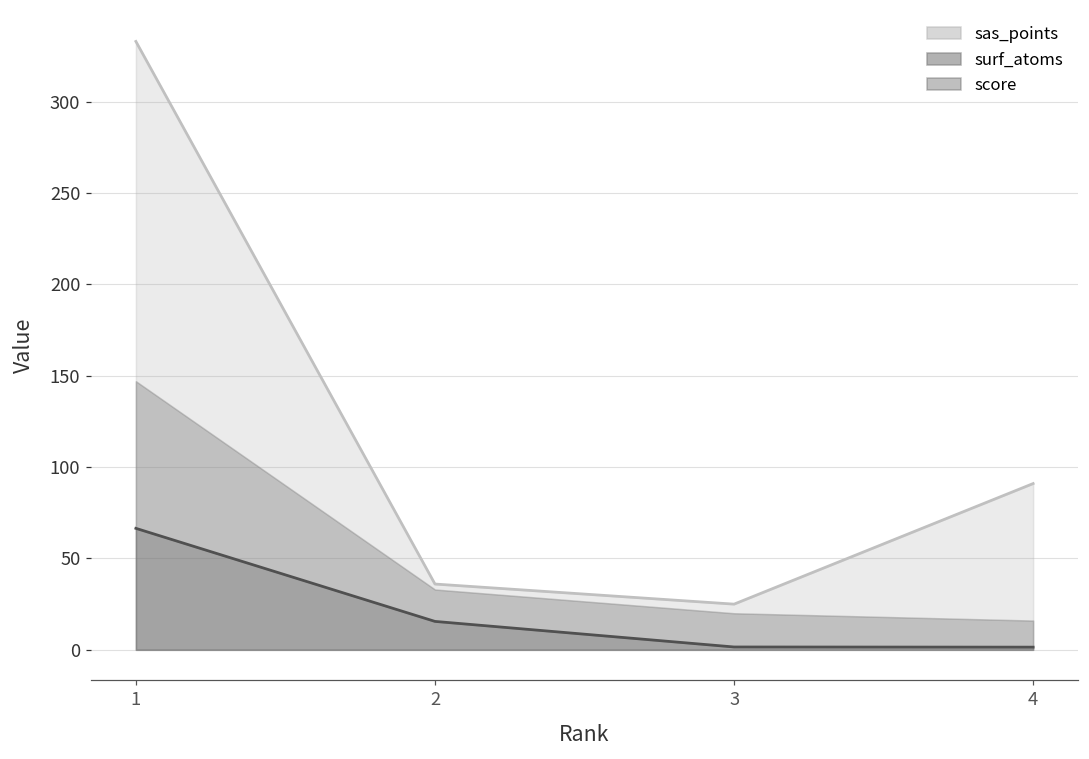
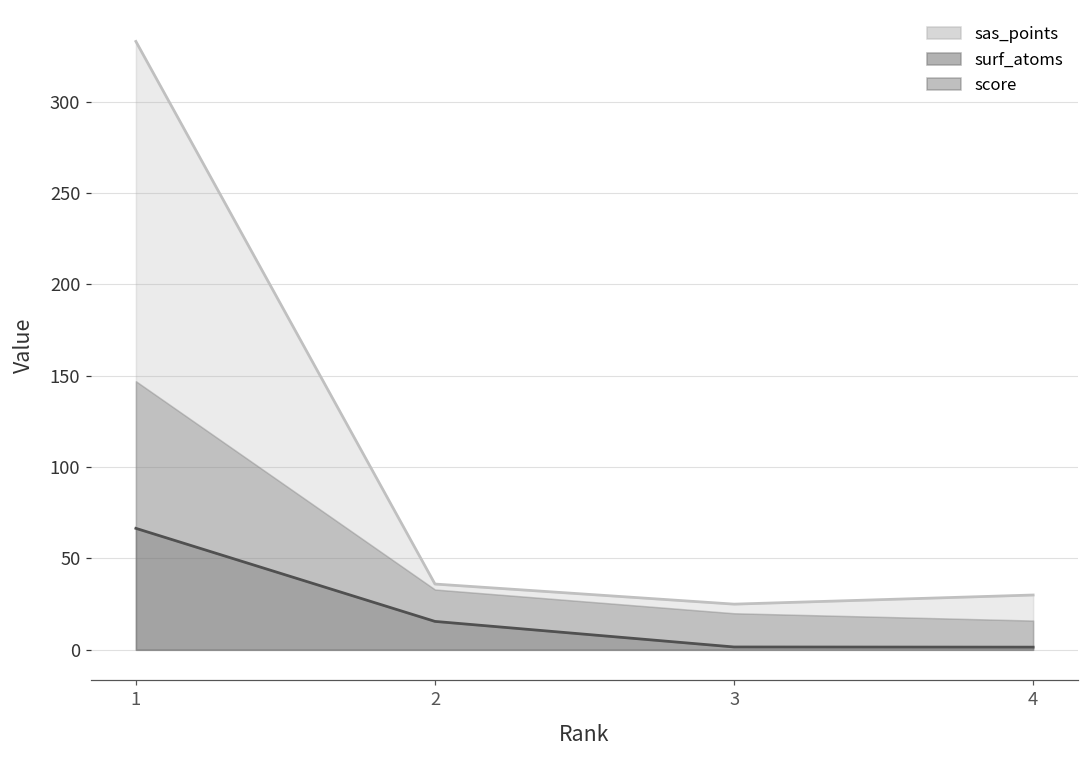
sas_points, 4: 91 -> 30
